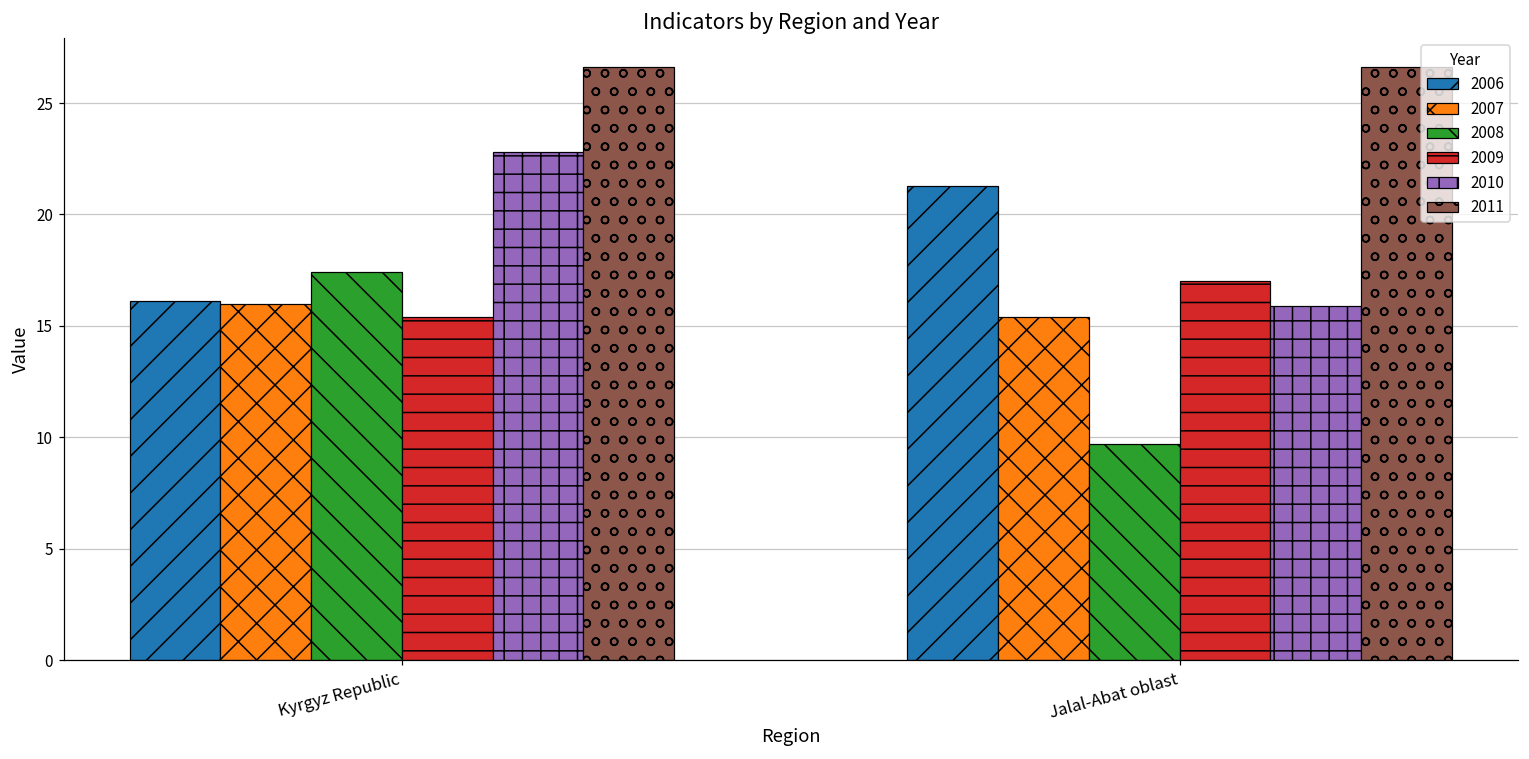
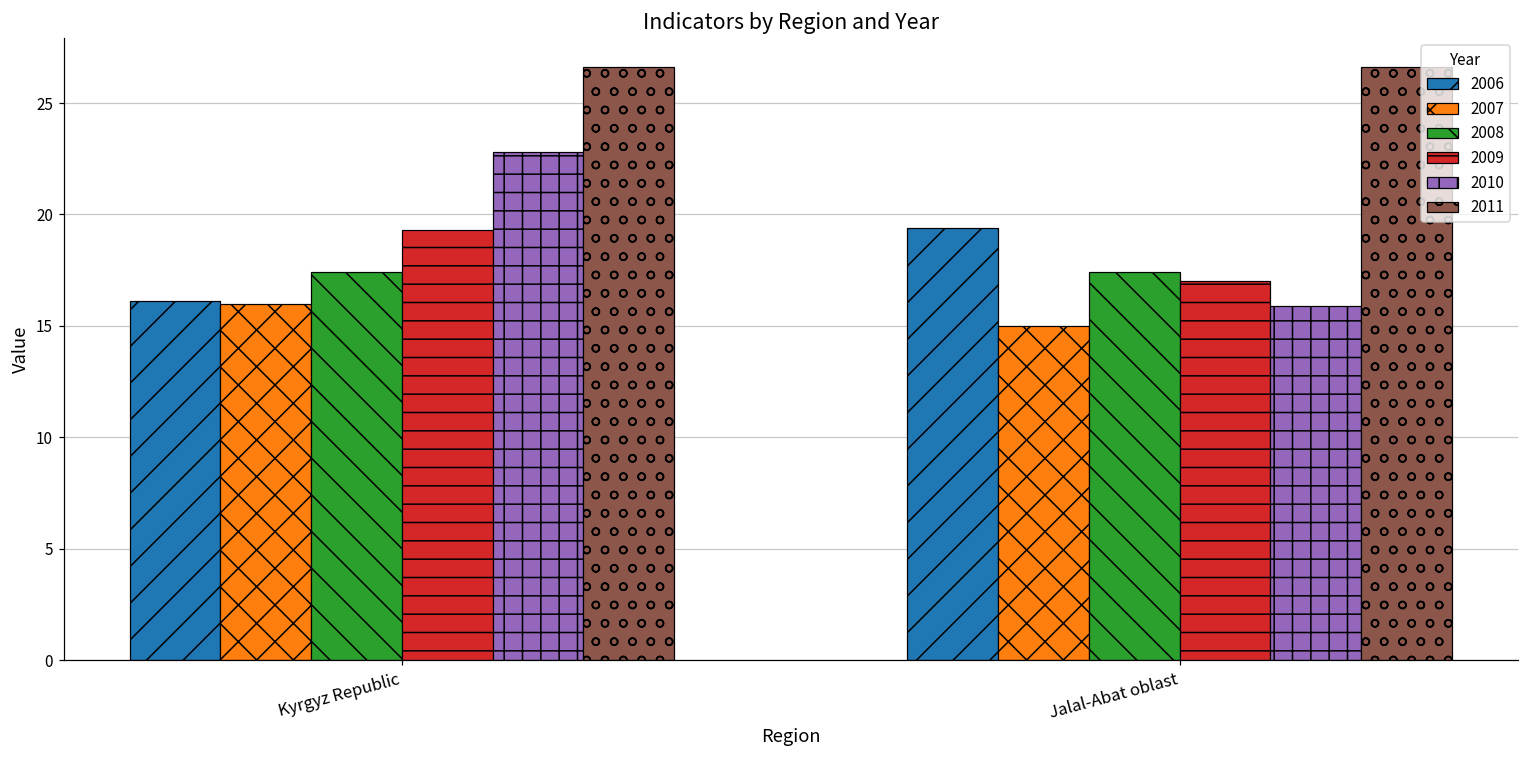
2009, Kyrgyz Republic: 15.4 -> 19.3
2006, Jalal-Abat oblast: 21.3 -> 19.4
2007, Jalal-Abat oblast: 15.4 -> 15.0
2008, Jalal-Abat oblast: 9.7 -> 17.4
